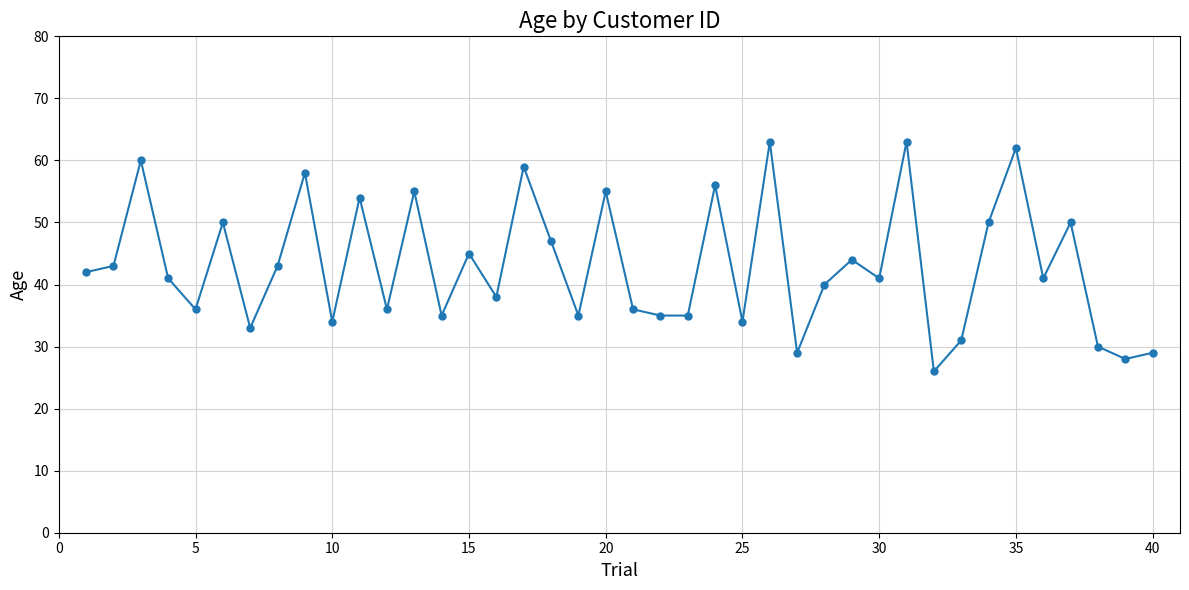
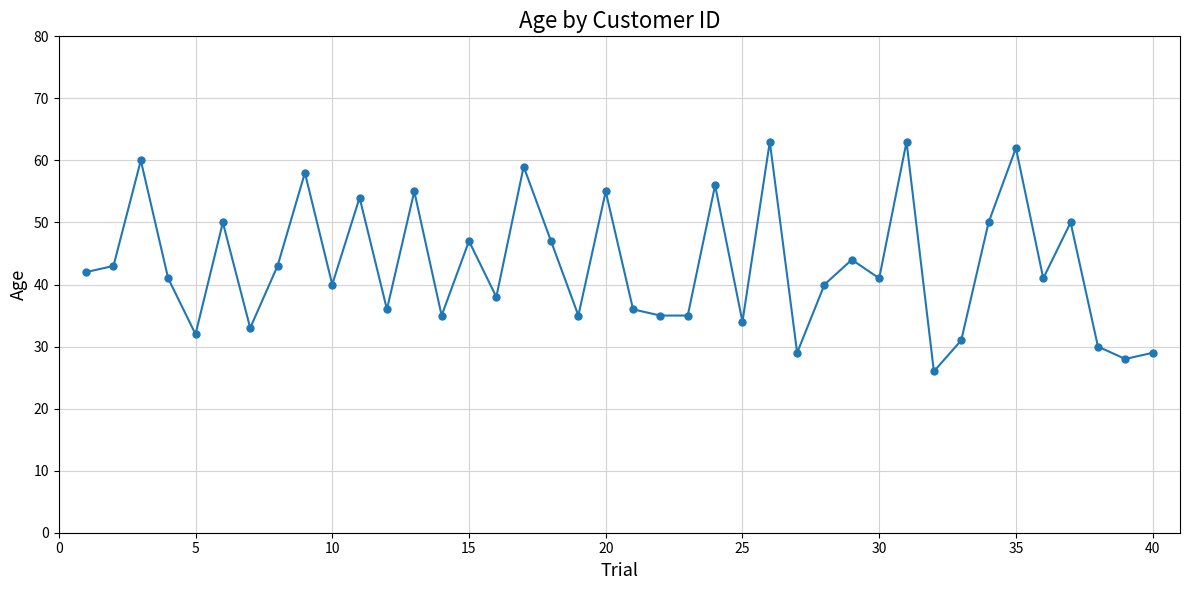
5: 36 -> 32
10: 34 -> 40
15: 45 -> 47
